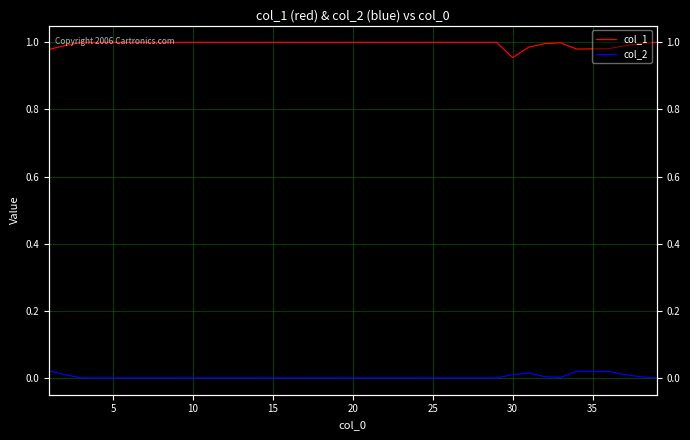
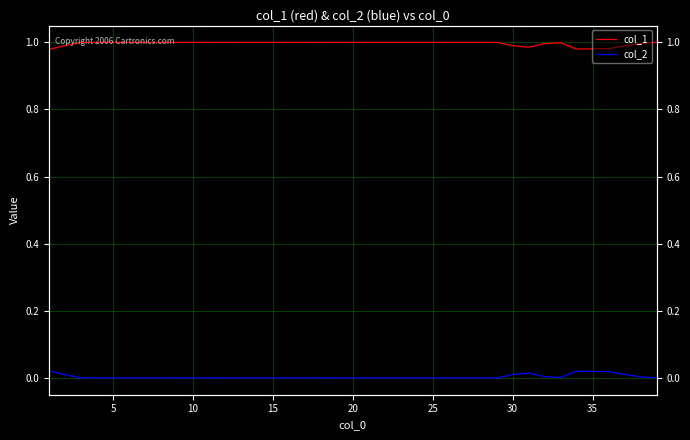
col_1, 30: 0.95 -> 0.99
